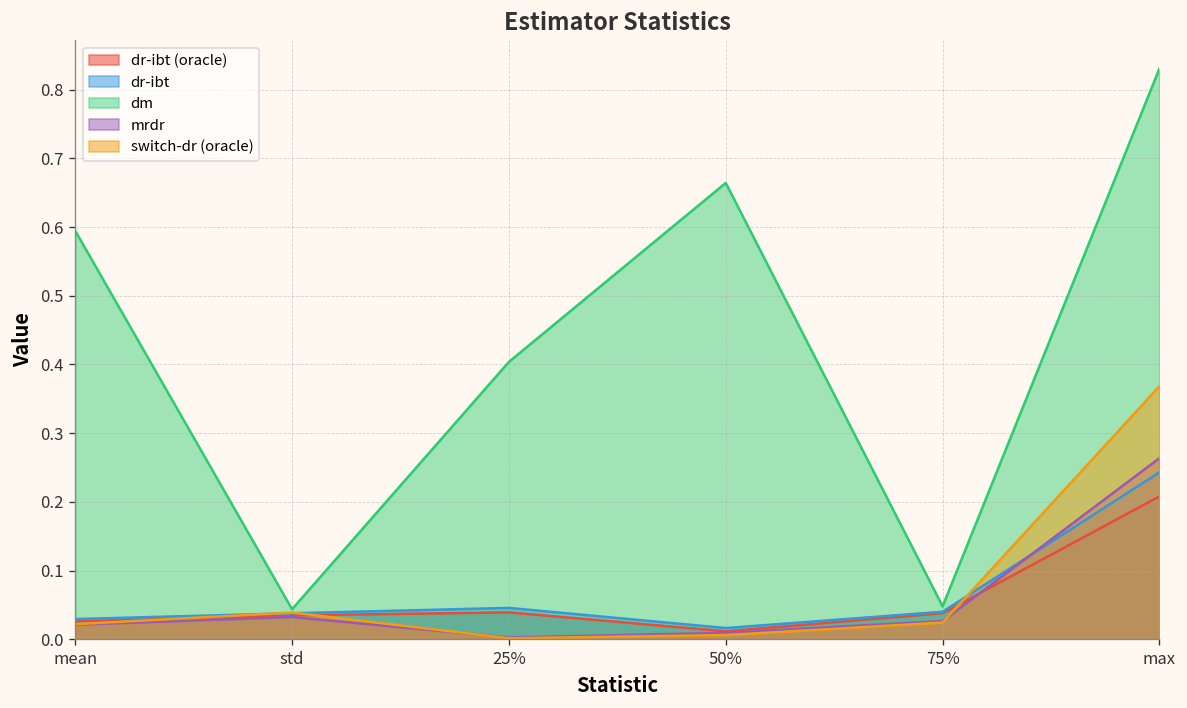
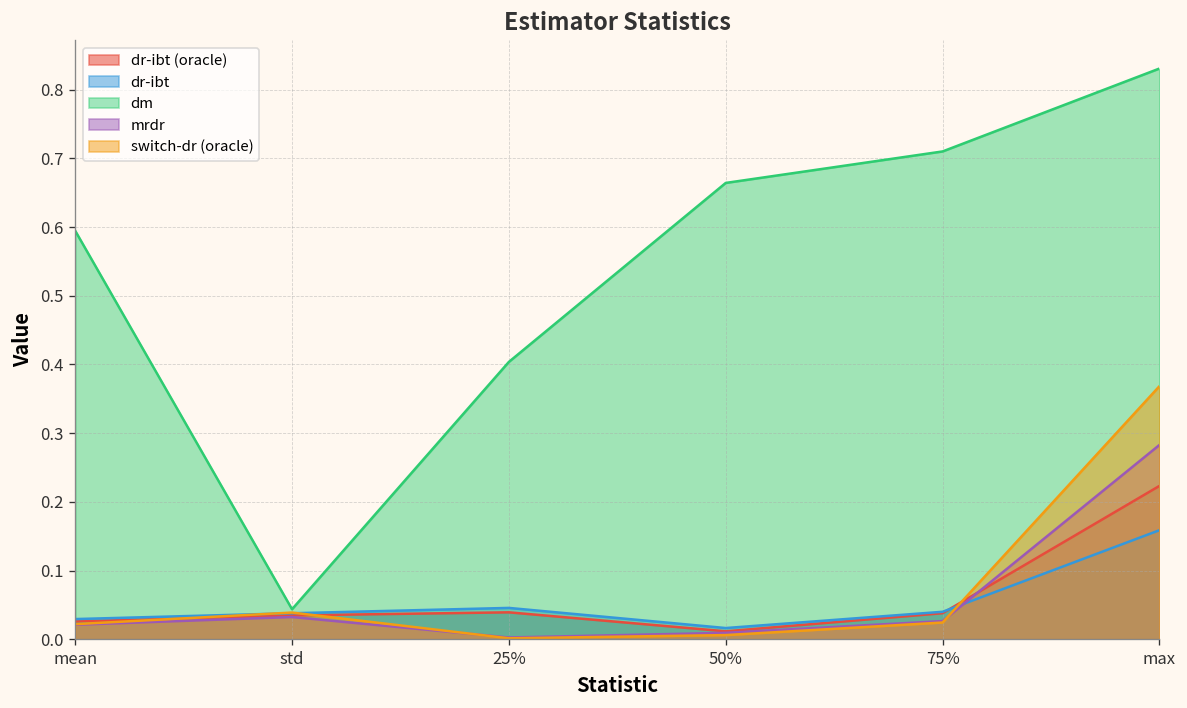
dm, 75%: 0.05 -> 0.71
dr-ibt (oracle), max: 0.21 -> 0.22
dr-ibt, max: 0.24 -> 0.16
mrdr, max: 0.26 -> 0.28
